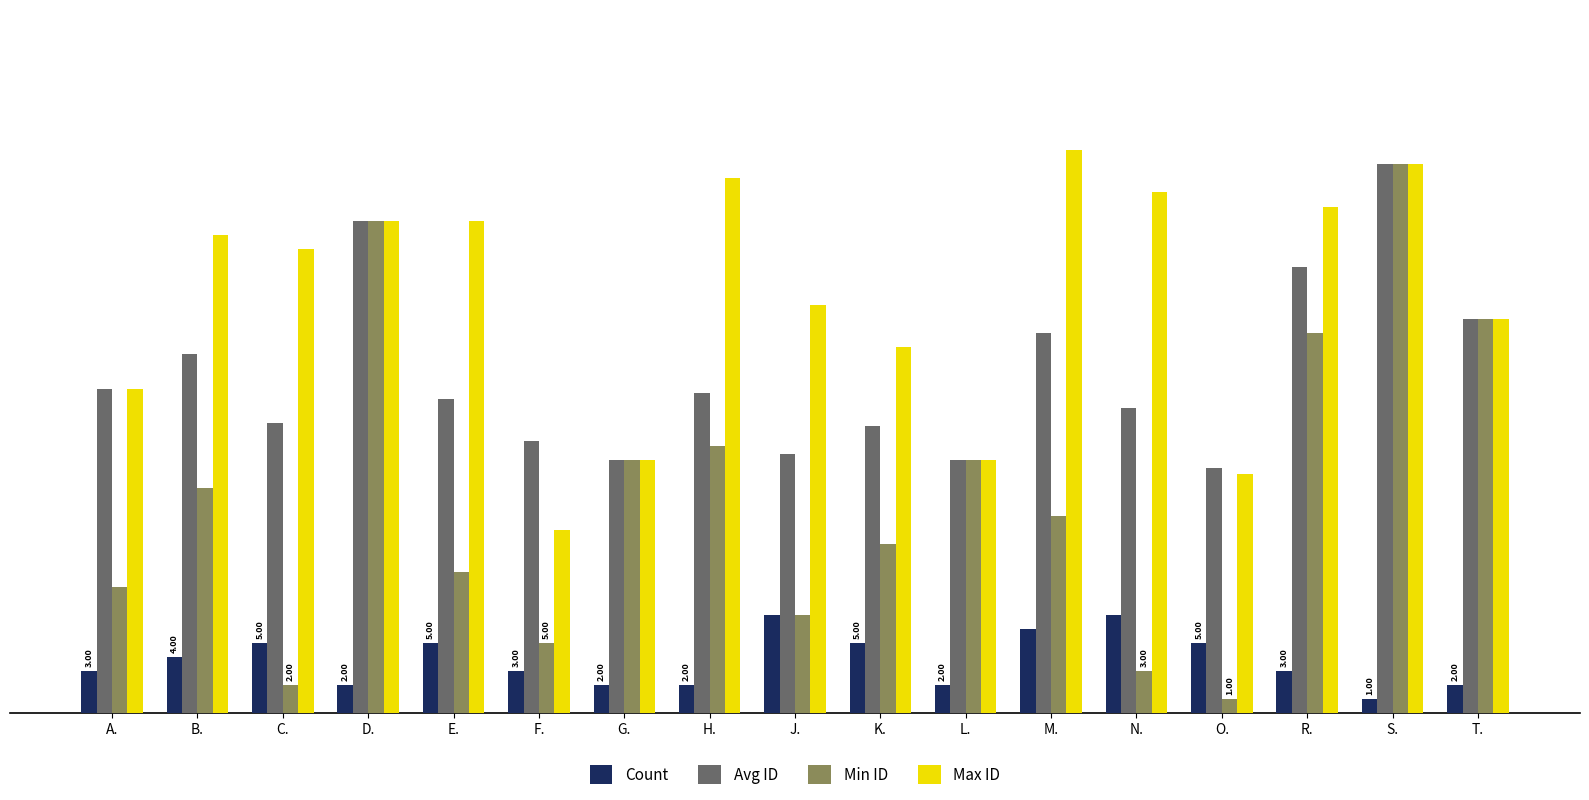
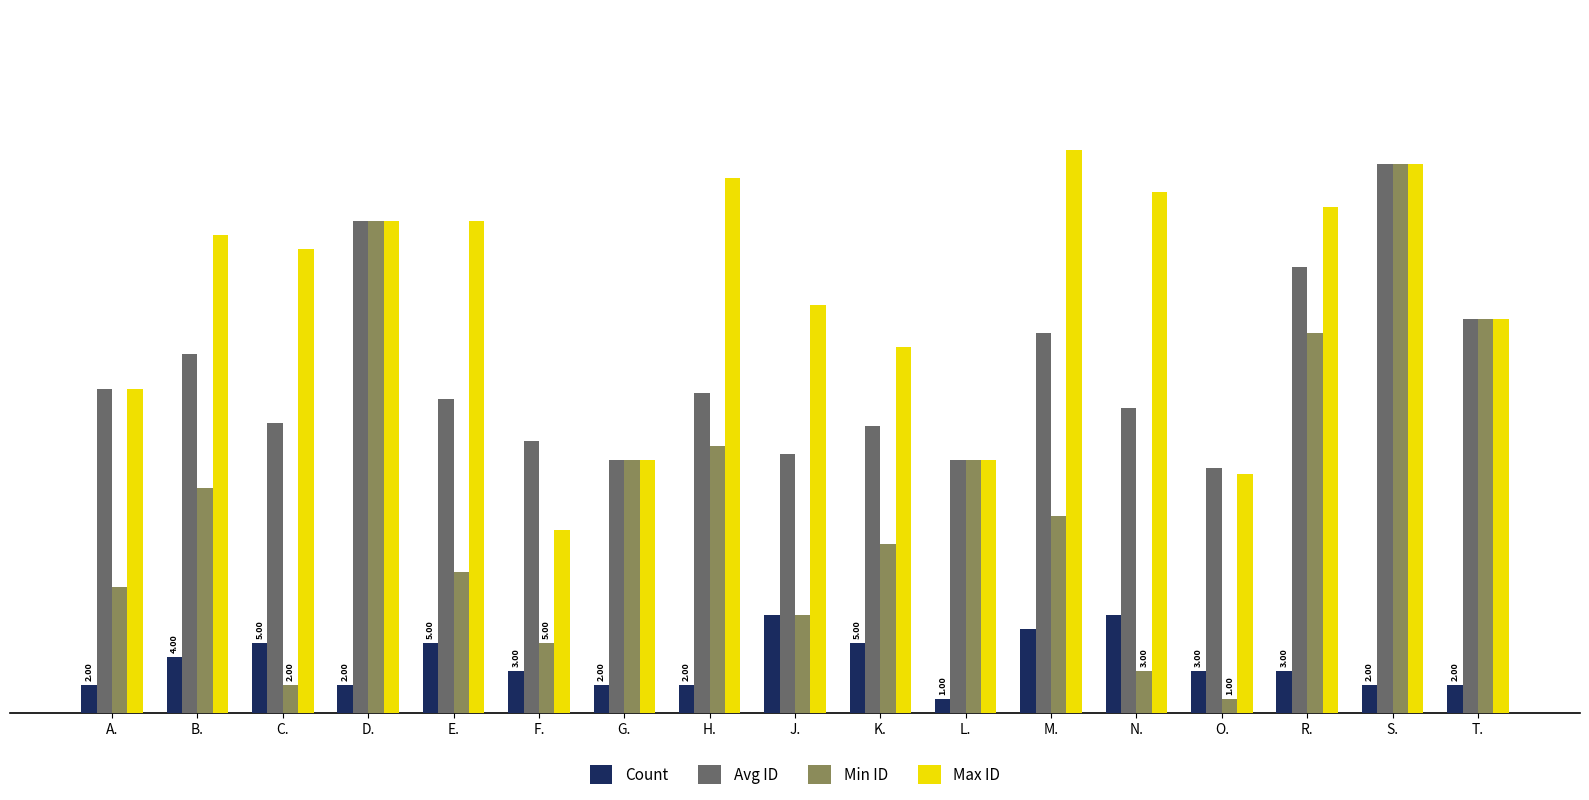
Count, A.: 3.00 -> 2.00
Count, L.: 2.00 -> 1.00
Count, O.: 5.00 -> 3.00
Count, S.: 1.00 -> 2.00
